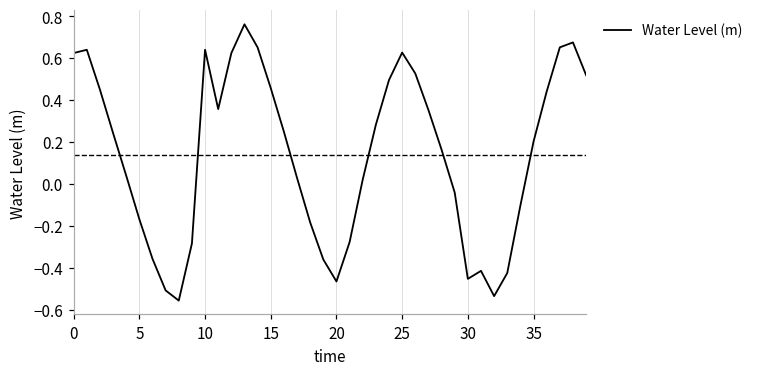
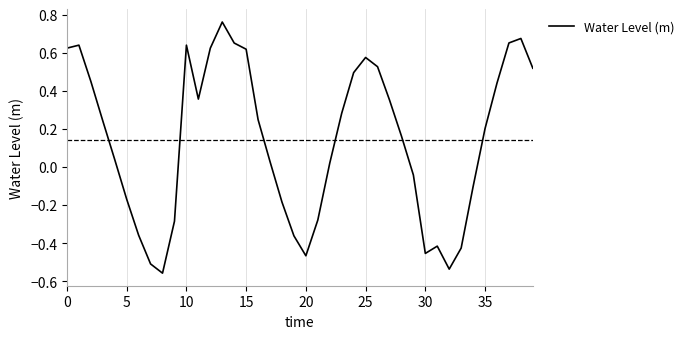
15: 0.46 -> 0.62
25: 0.63 -> 0.58
